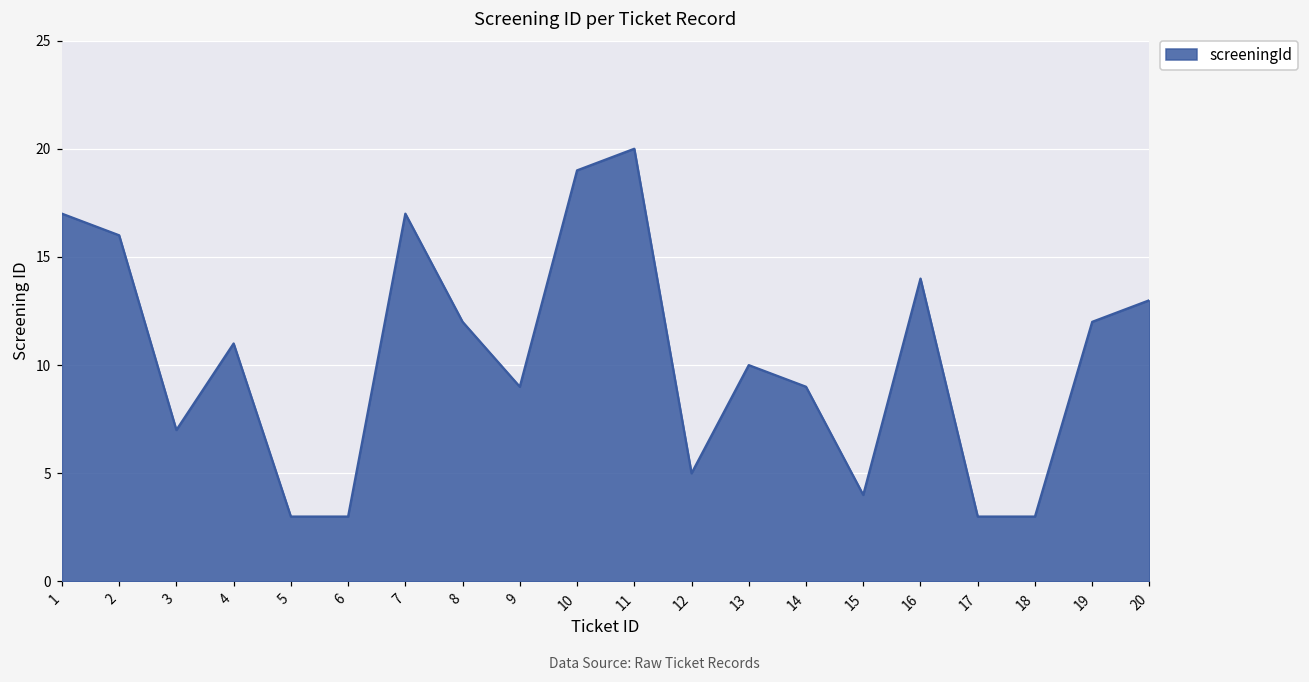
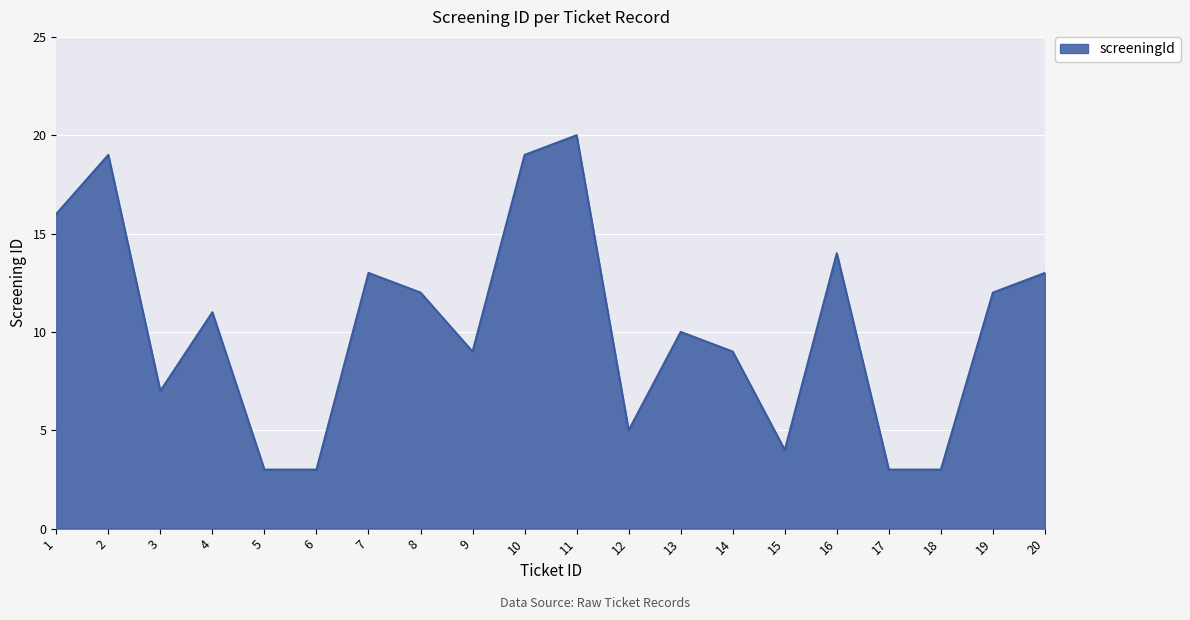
1: 17 -> 16
2: 16 -> 19
7: 17 -> 13
